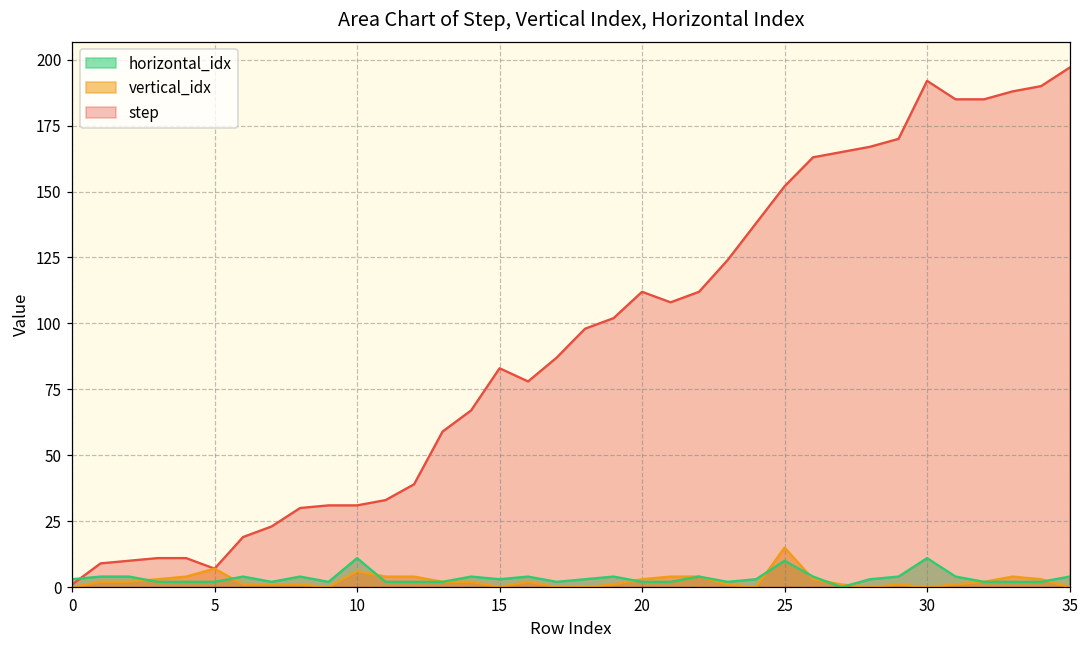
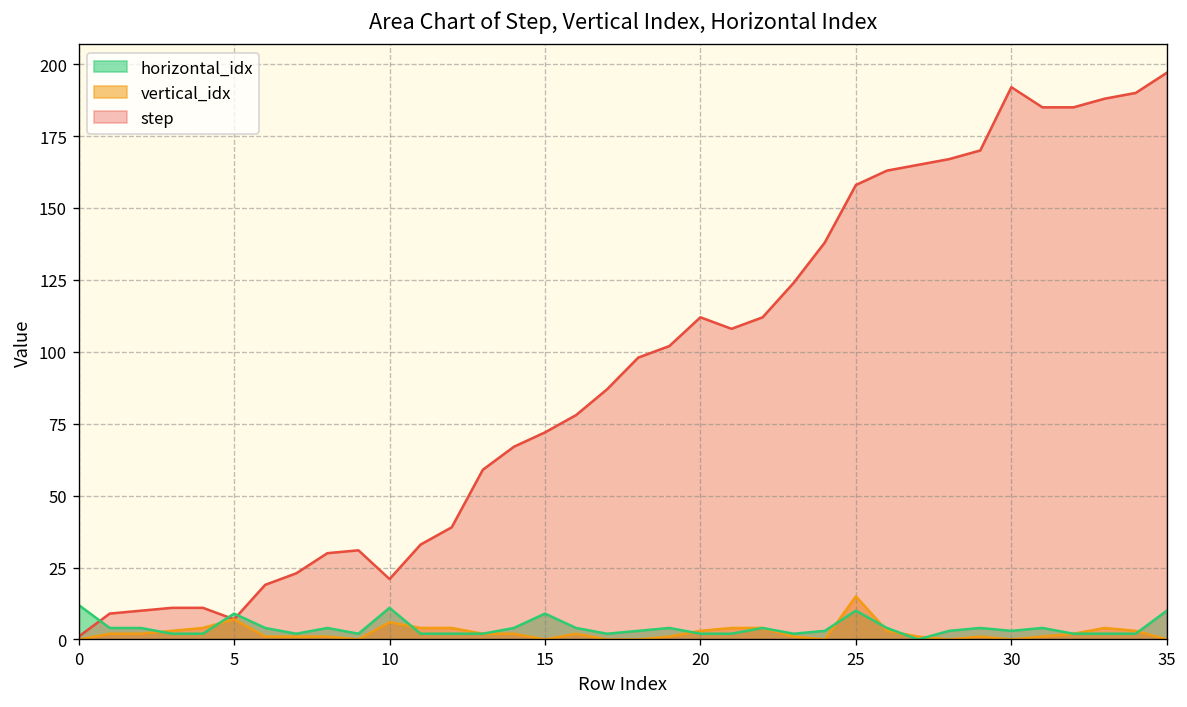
horizontal_idx, 0: 3 -> 12
horizontal_idx, 5: 2 -> 9
step, 10: 31 -> 21
horizontal_idx, 15: 3 -> 9
step, 15: 83 -> 72
step, 25: 152 -> 158
horizontal_idx, 30: 11 -> 3
horizontal_idx, 35: 4 -> 10
